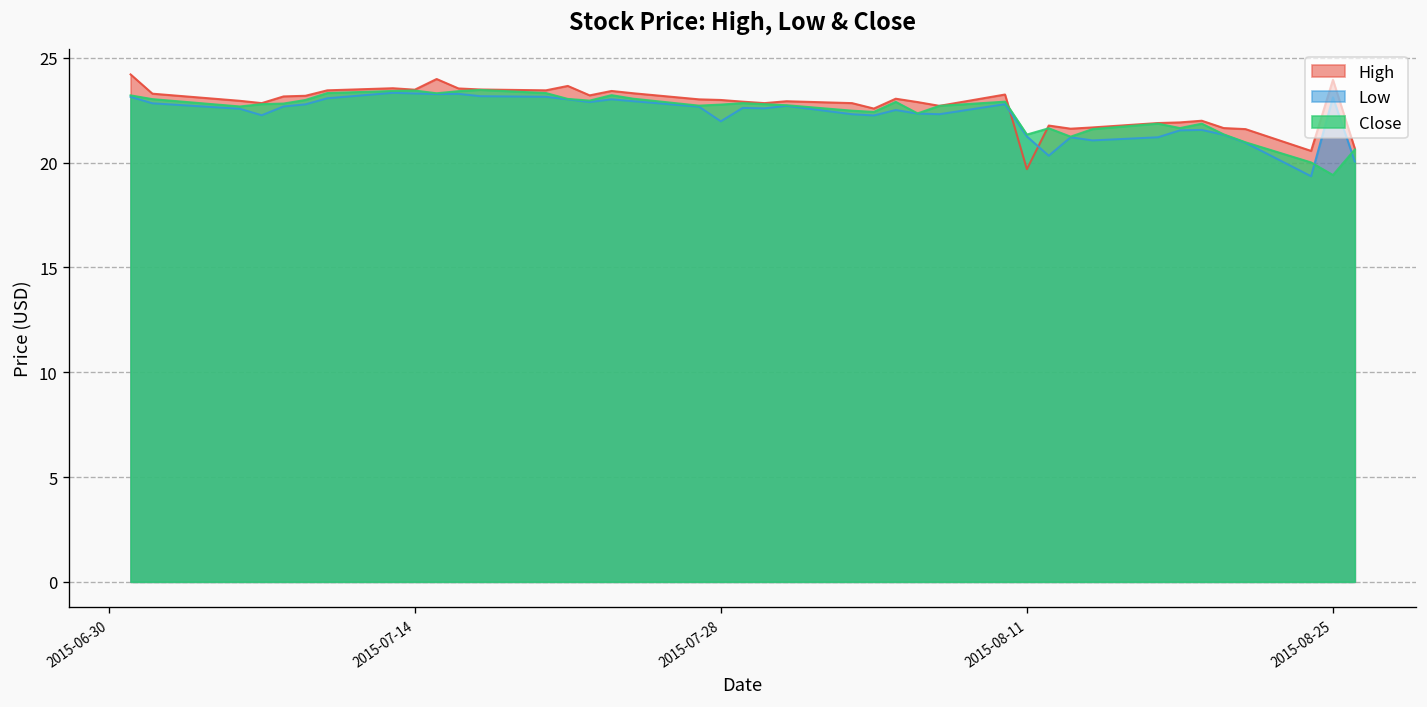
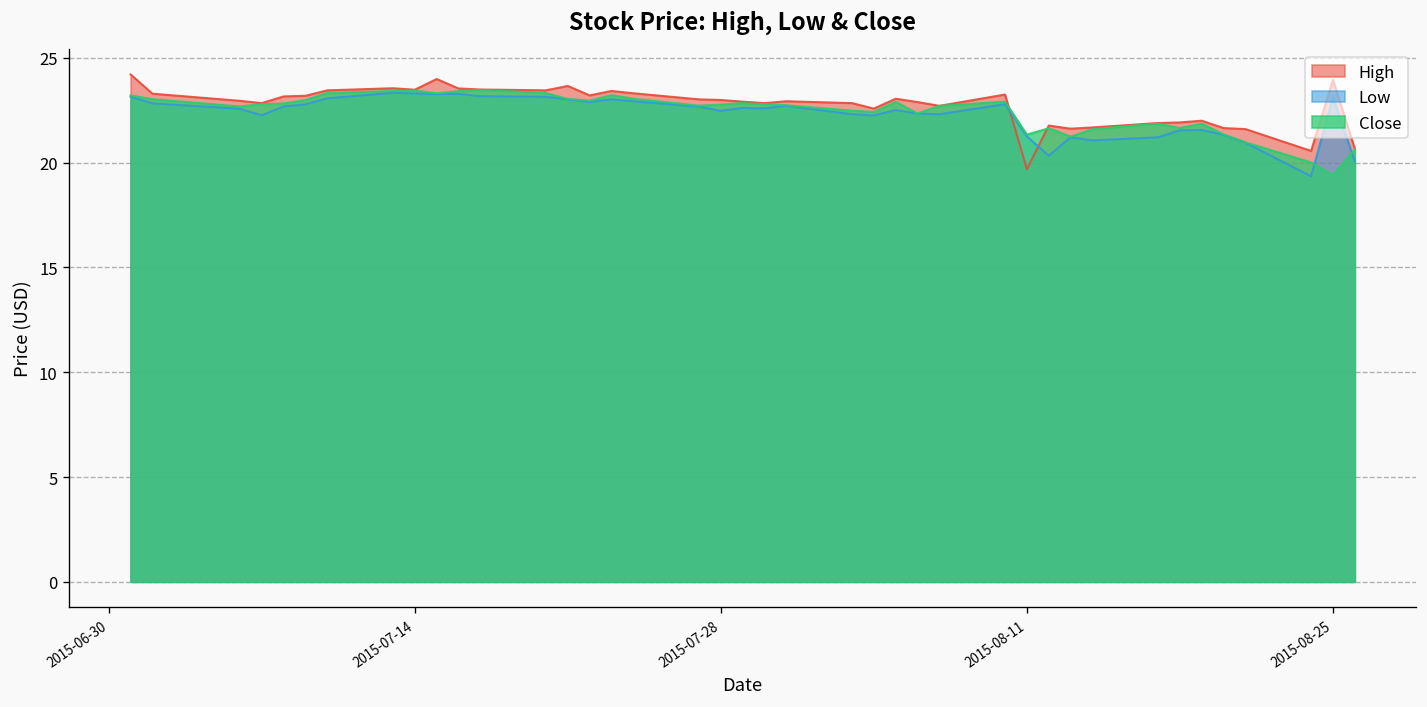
Low, 2015-07-28: 22.0 -> 22.5
